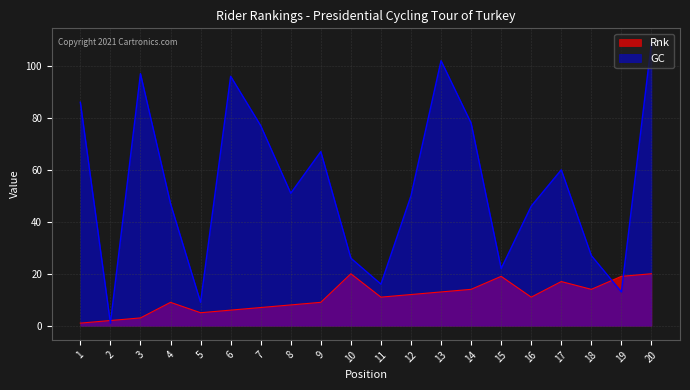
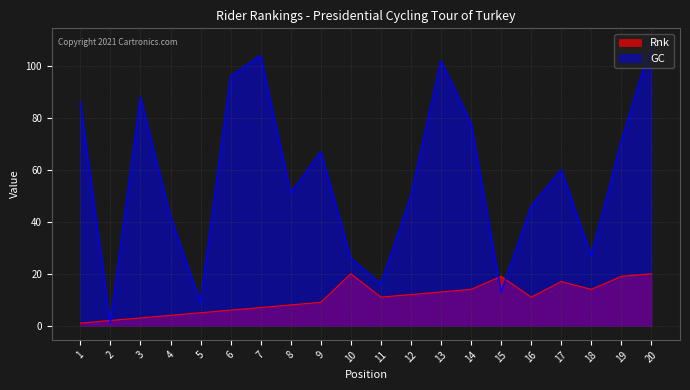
GC, 3: 97 -> 88
Rnk, 4: 9 -> 4
GC, 4: 47 -> 42
GC, 7: 77 -> 104
GC, 15: 22 -> 13
GC, 19: 13 -> 71
